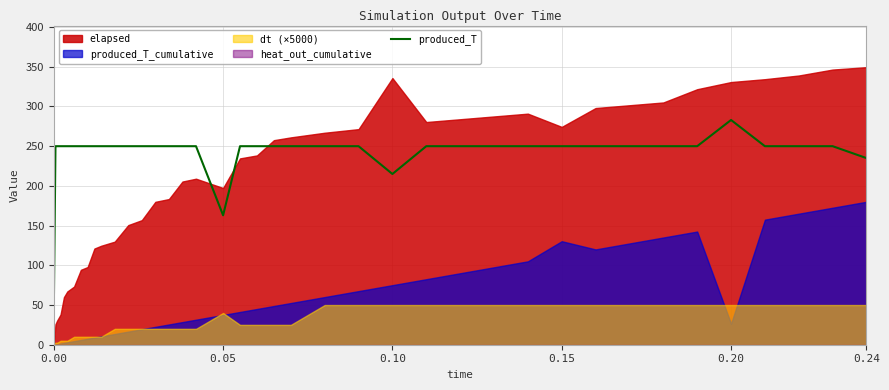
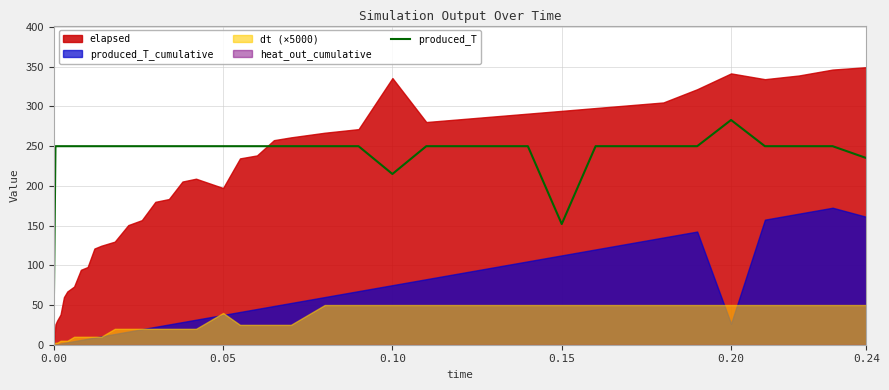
produced_T, 0.05: 160 -> 250
produced_T, 0.15: 250 -> 150
elapsed, 0.15: 270 -> 290
produced_T_cumulative, 0.15: 130 -> 110
elapsed, 0.20: 330 -> 340
produced_T_cumulative, 0.24: 180 -> 160
